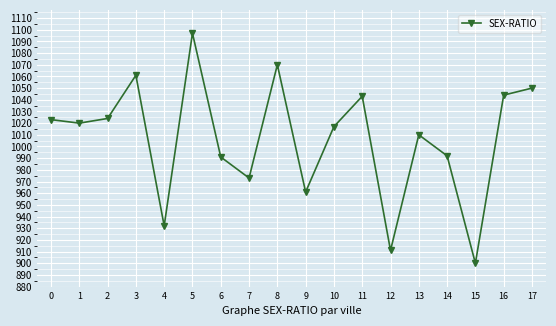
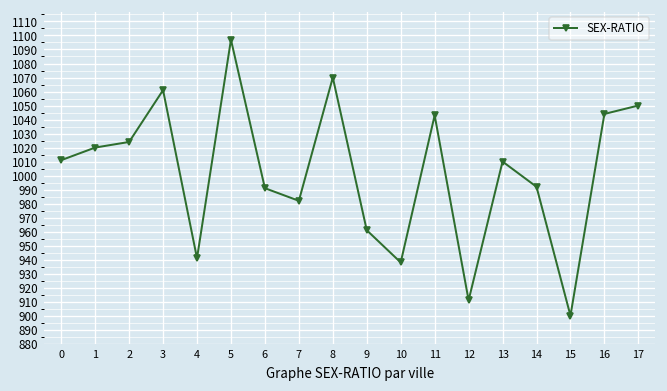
0: 1023 -> 1011
4: 932 -> 941
7: 973 -> 982
10: 1017 -> 938
